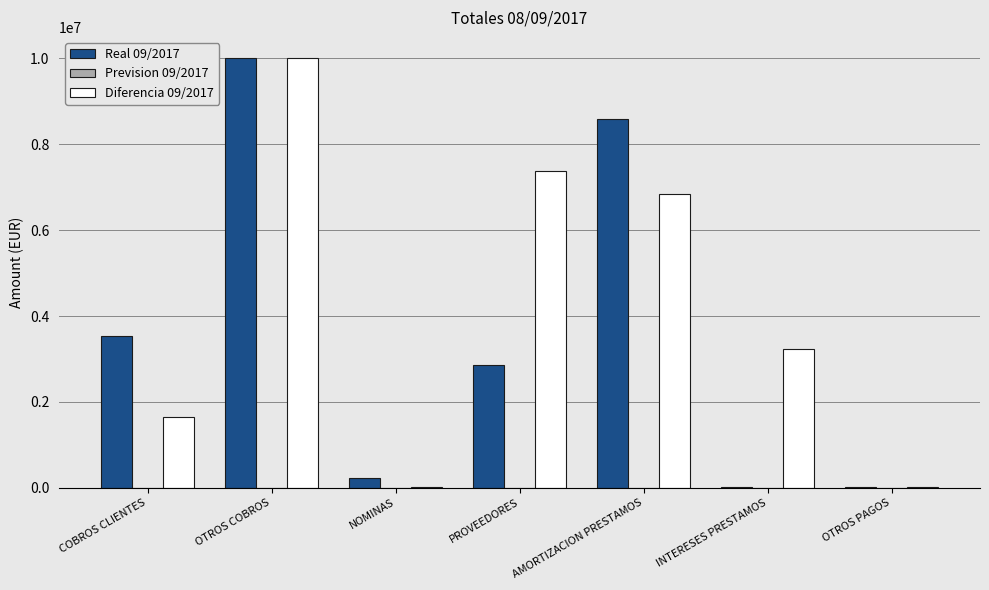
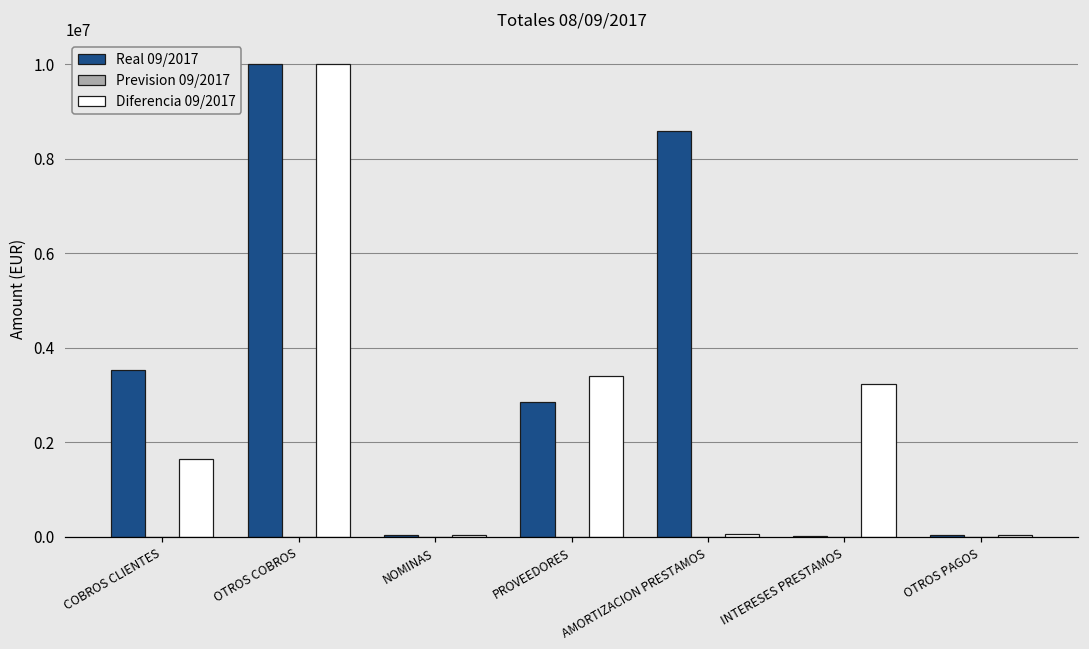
Real 09/2017, NOMINAS: 200000 -> 0
Diferencia 09/2017, PROVEEDORES: 7400000 -> 3400000
Diferencia 09/2017, AMORTIZACION PRESTAMOS: 6800000 -> 100000
